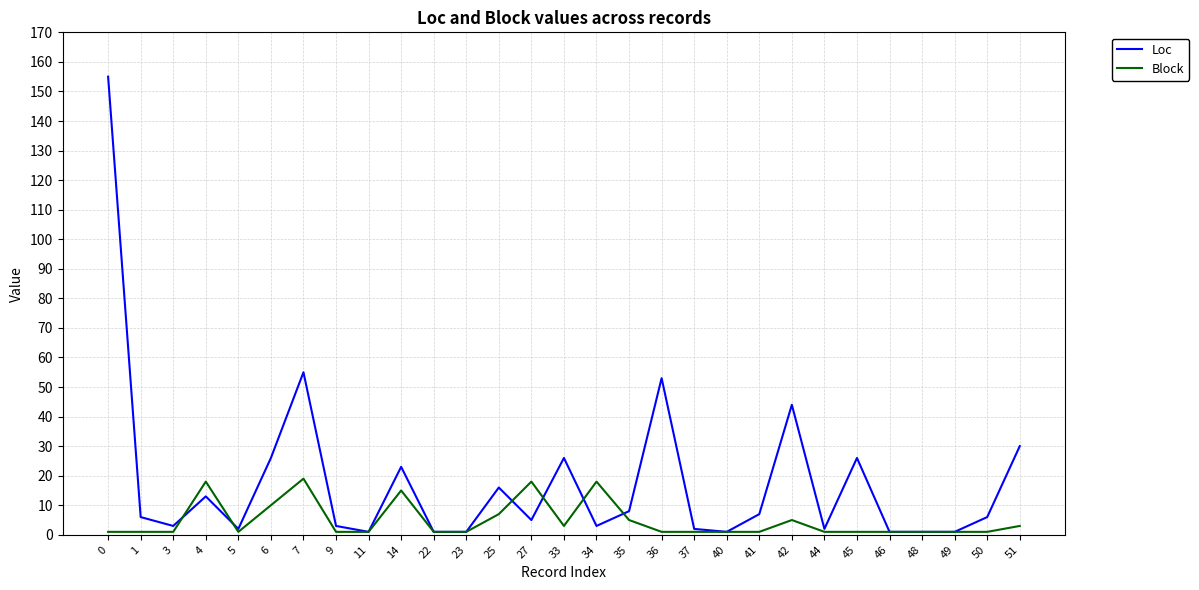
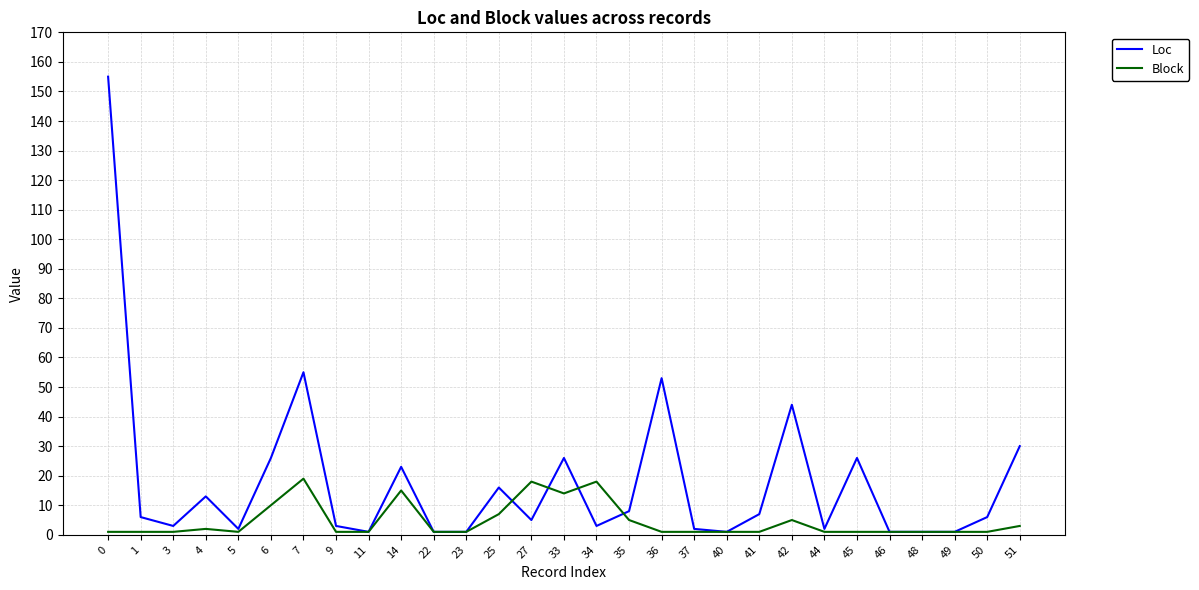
Block, 4: 18 -> 2
Block, 33: 3 -> 14
